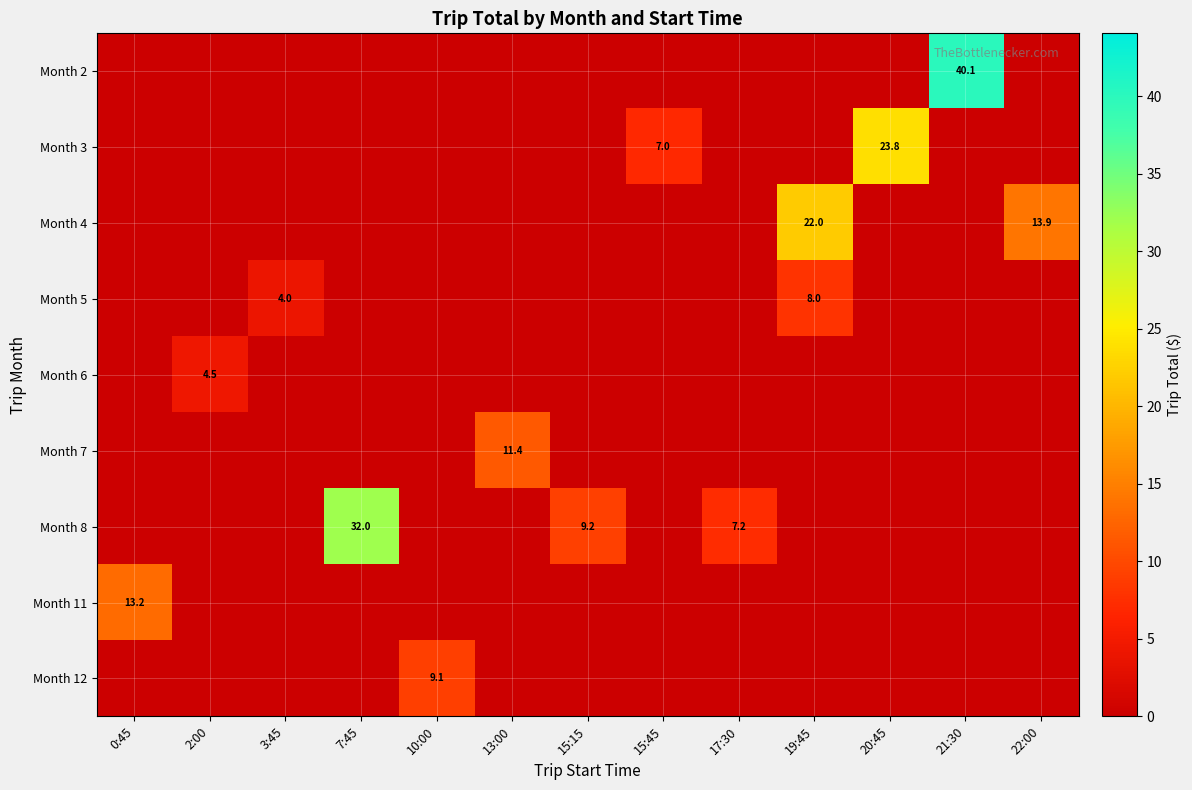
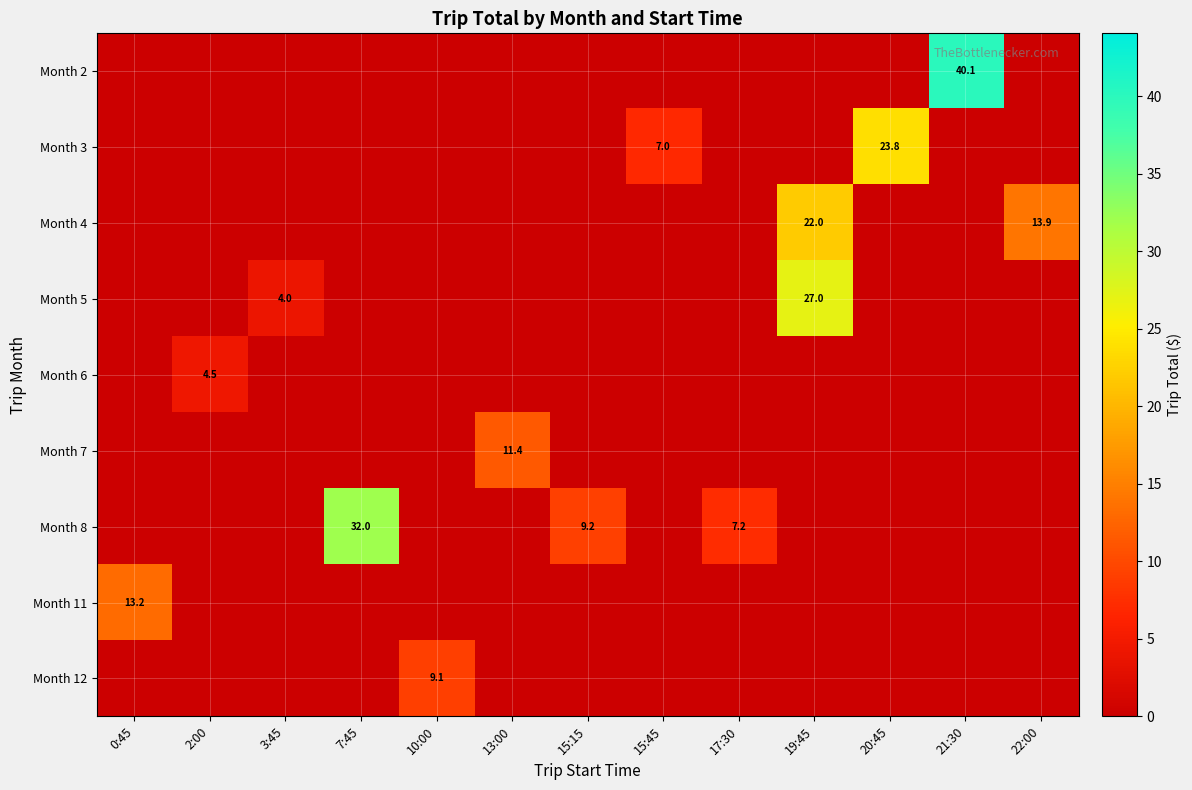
Month 5, 19:45: 8.0 -> 27.0
